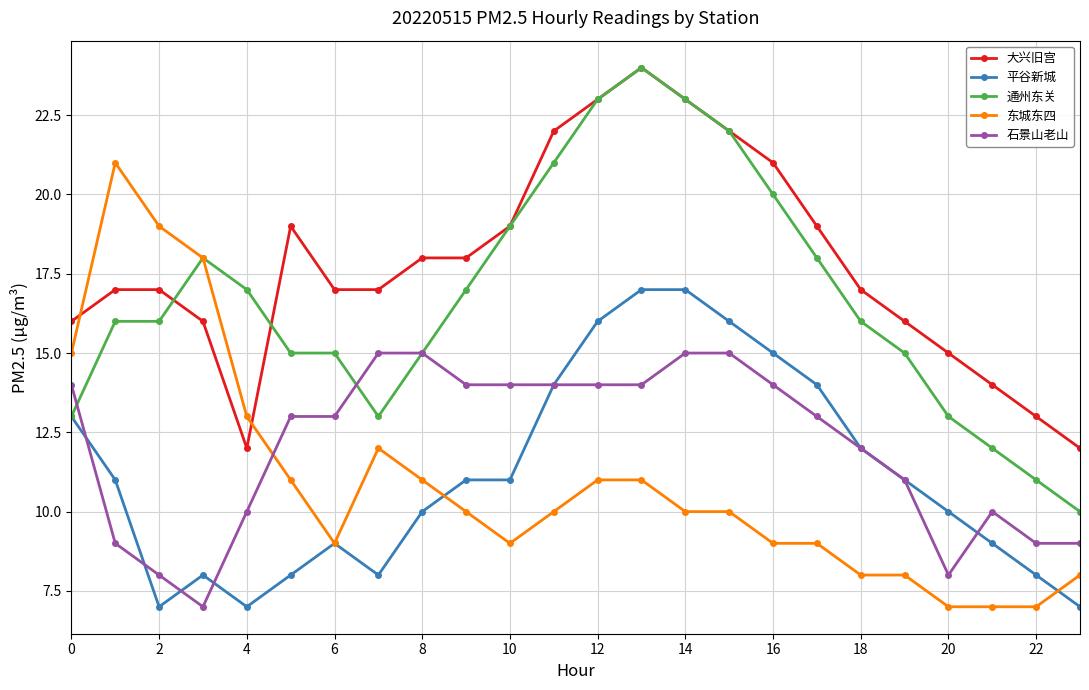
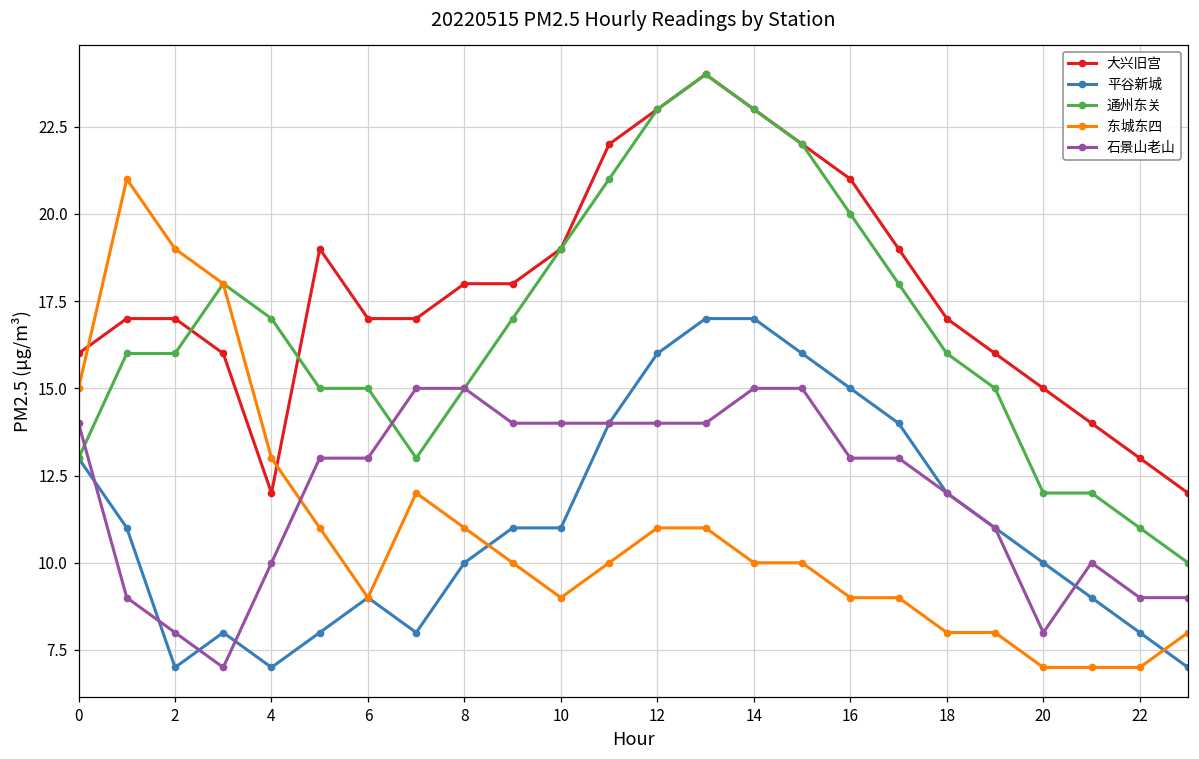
石景山老山, 16: 14 -> 13
通州东关, 20: 13 -> 12
